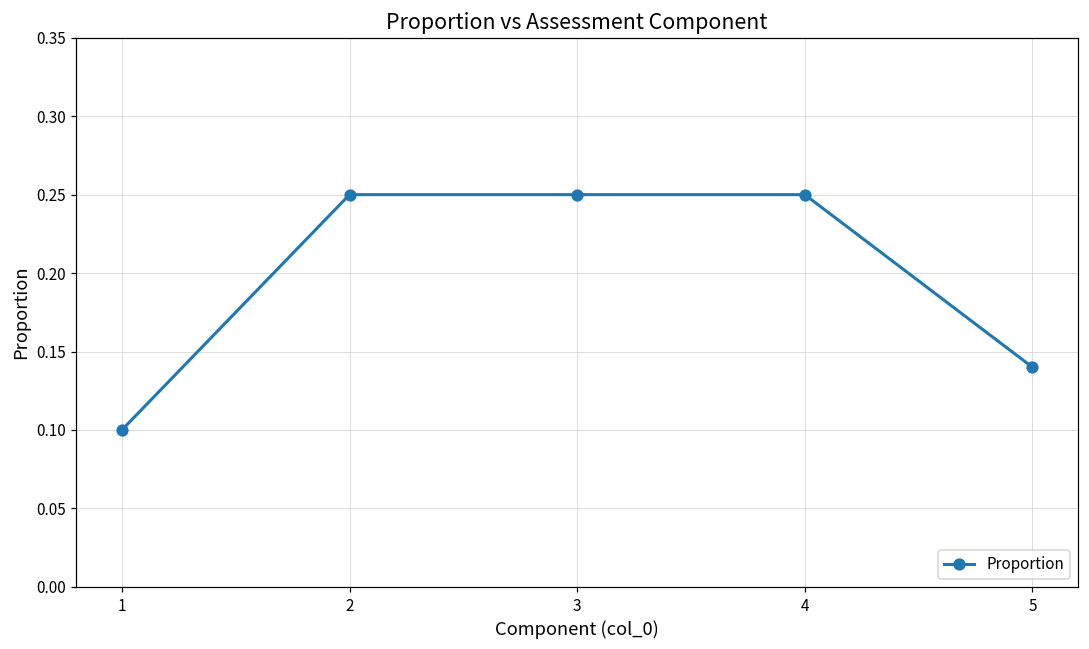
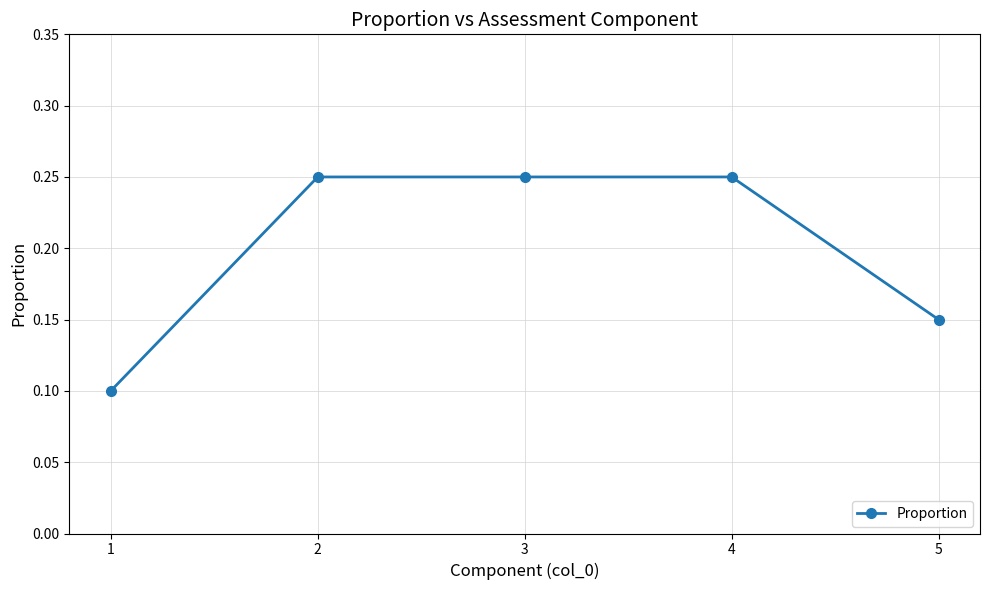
5: 0.14 -> 0.15
